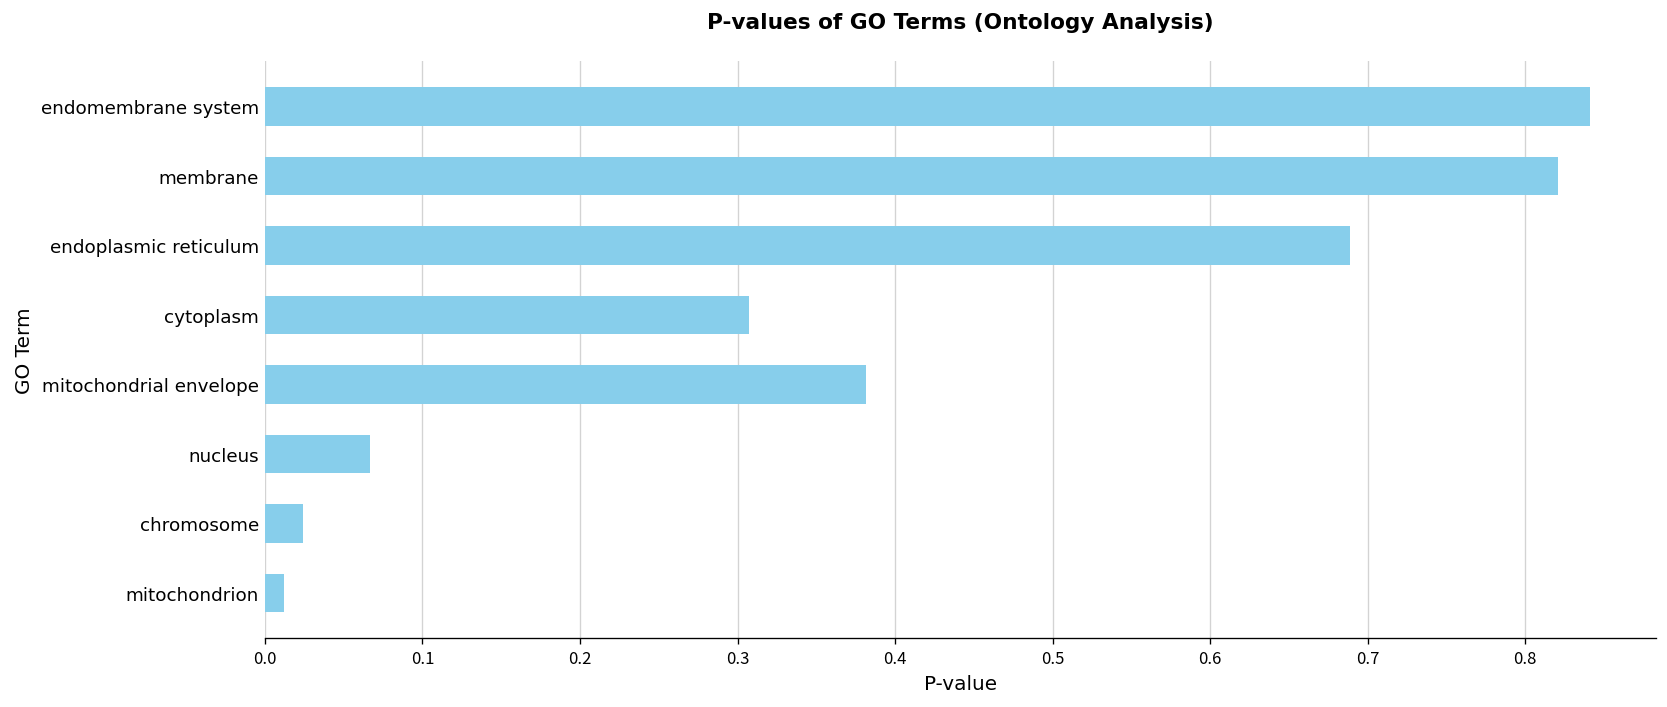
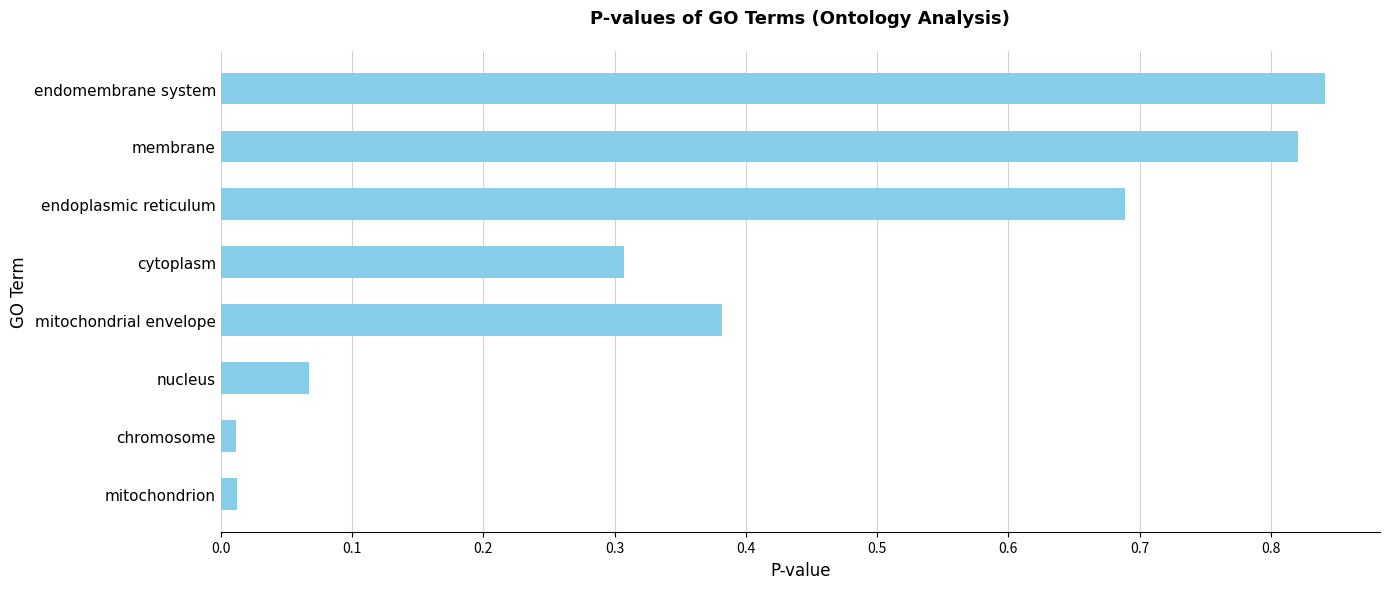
chromosome: 0.024 -> 0.012
